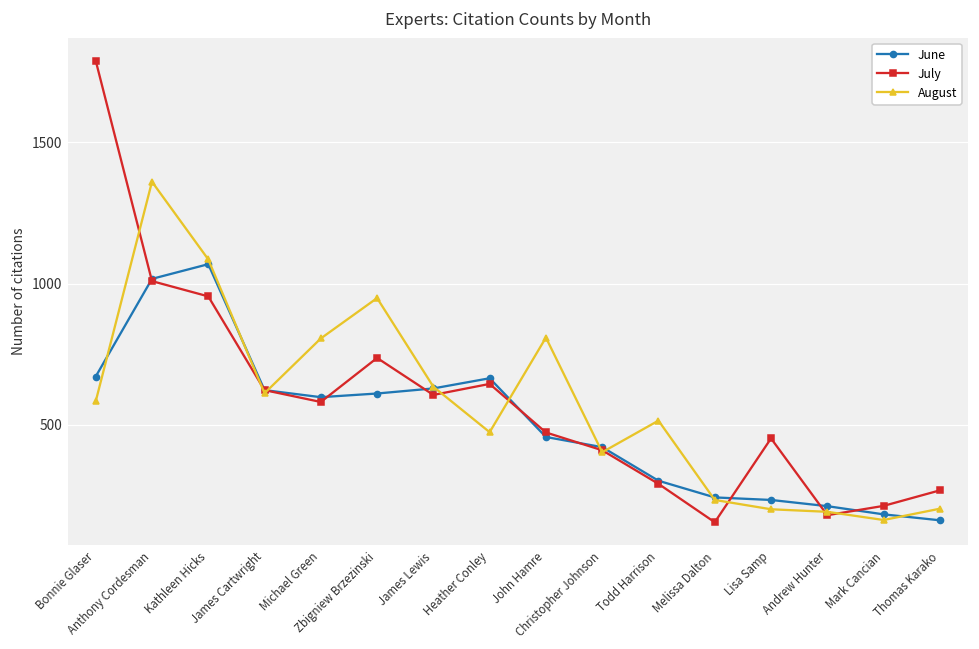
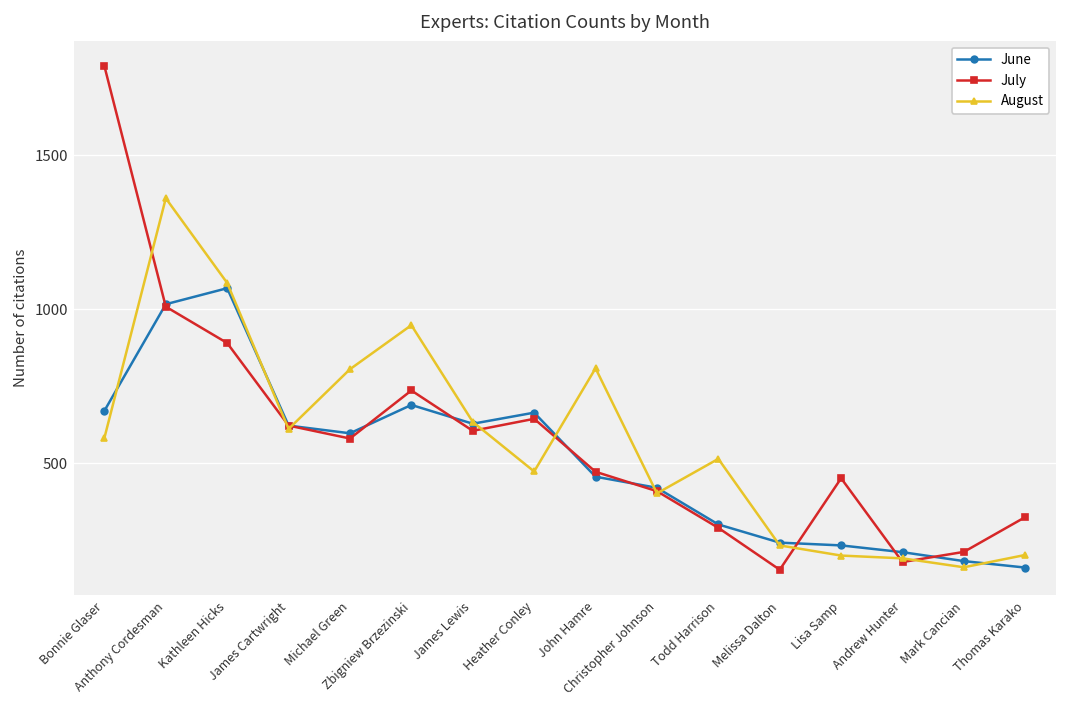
July, Kathleen Hicks: 960 -> 890
June, Zbigniew Brzezinski: 610 -> 690
July, Thomas Karako: 270 -> 330
